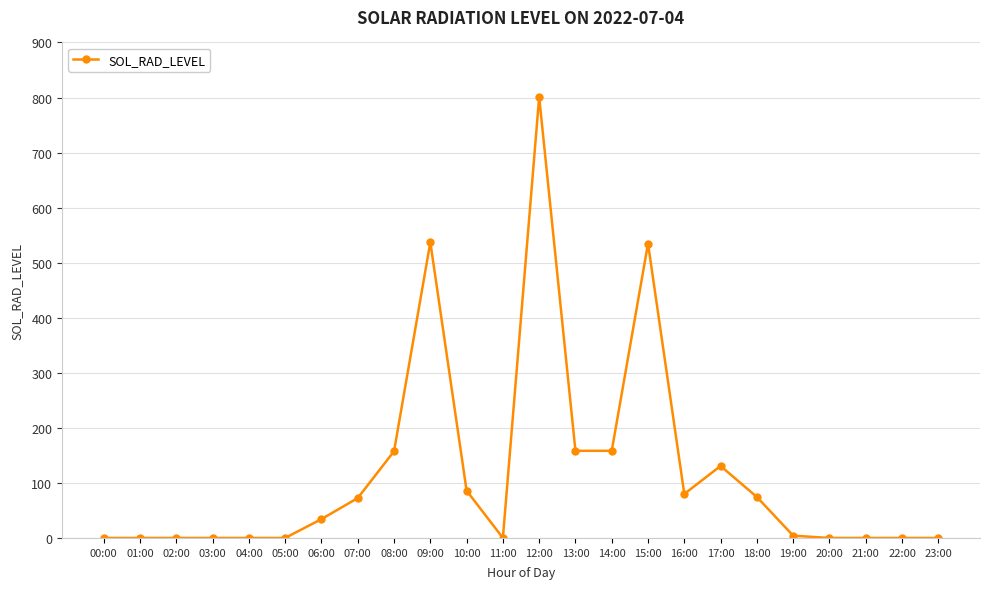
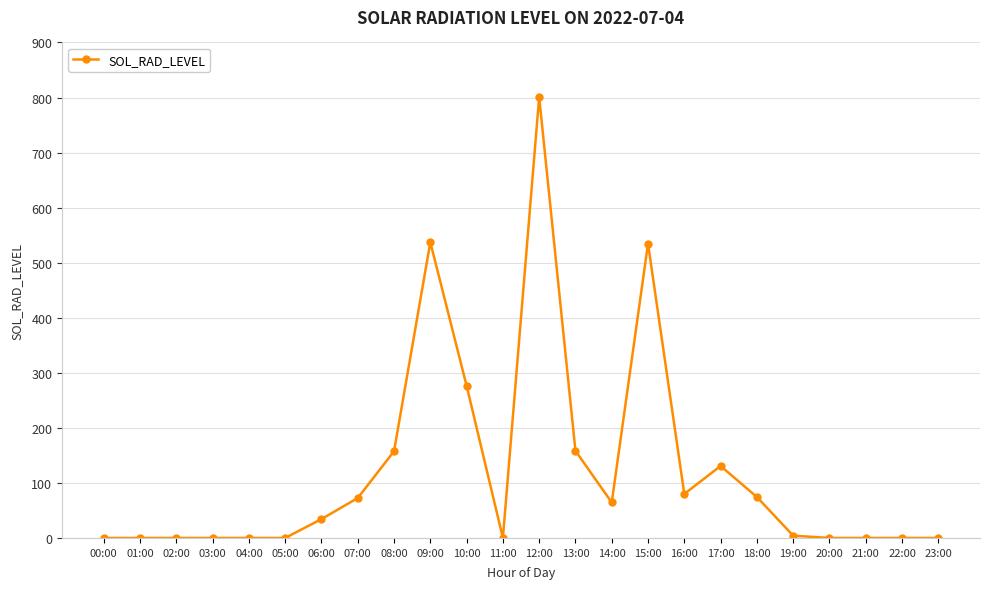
10:00: 90 -> 280
14:00: 160 -> 60
